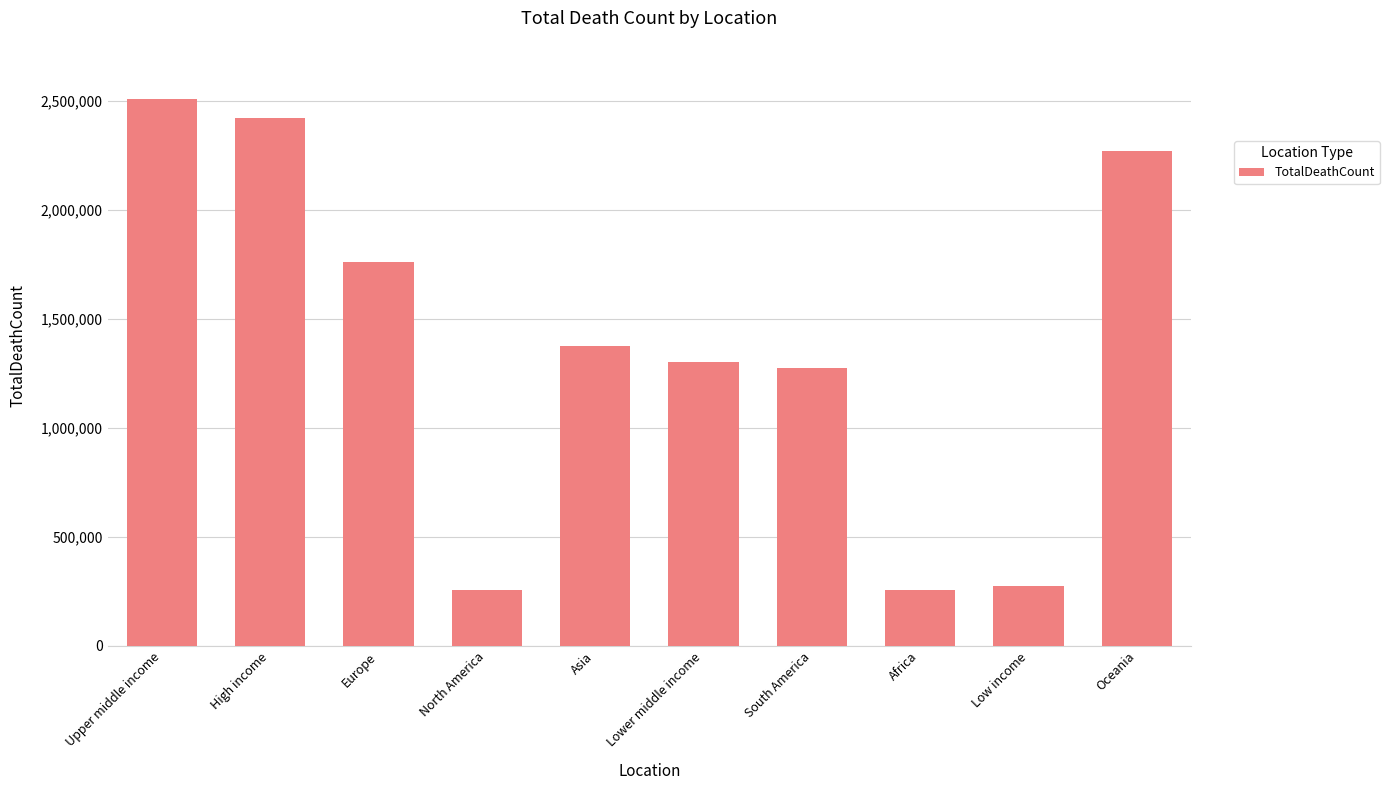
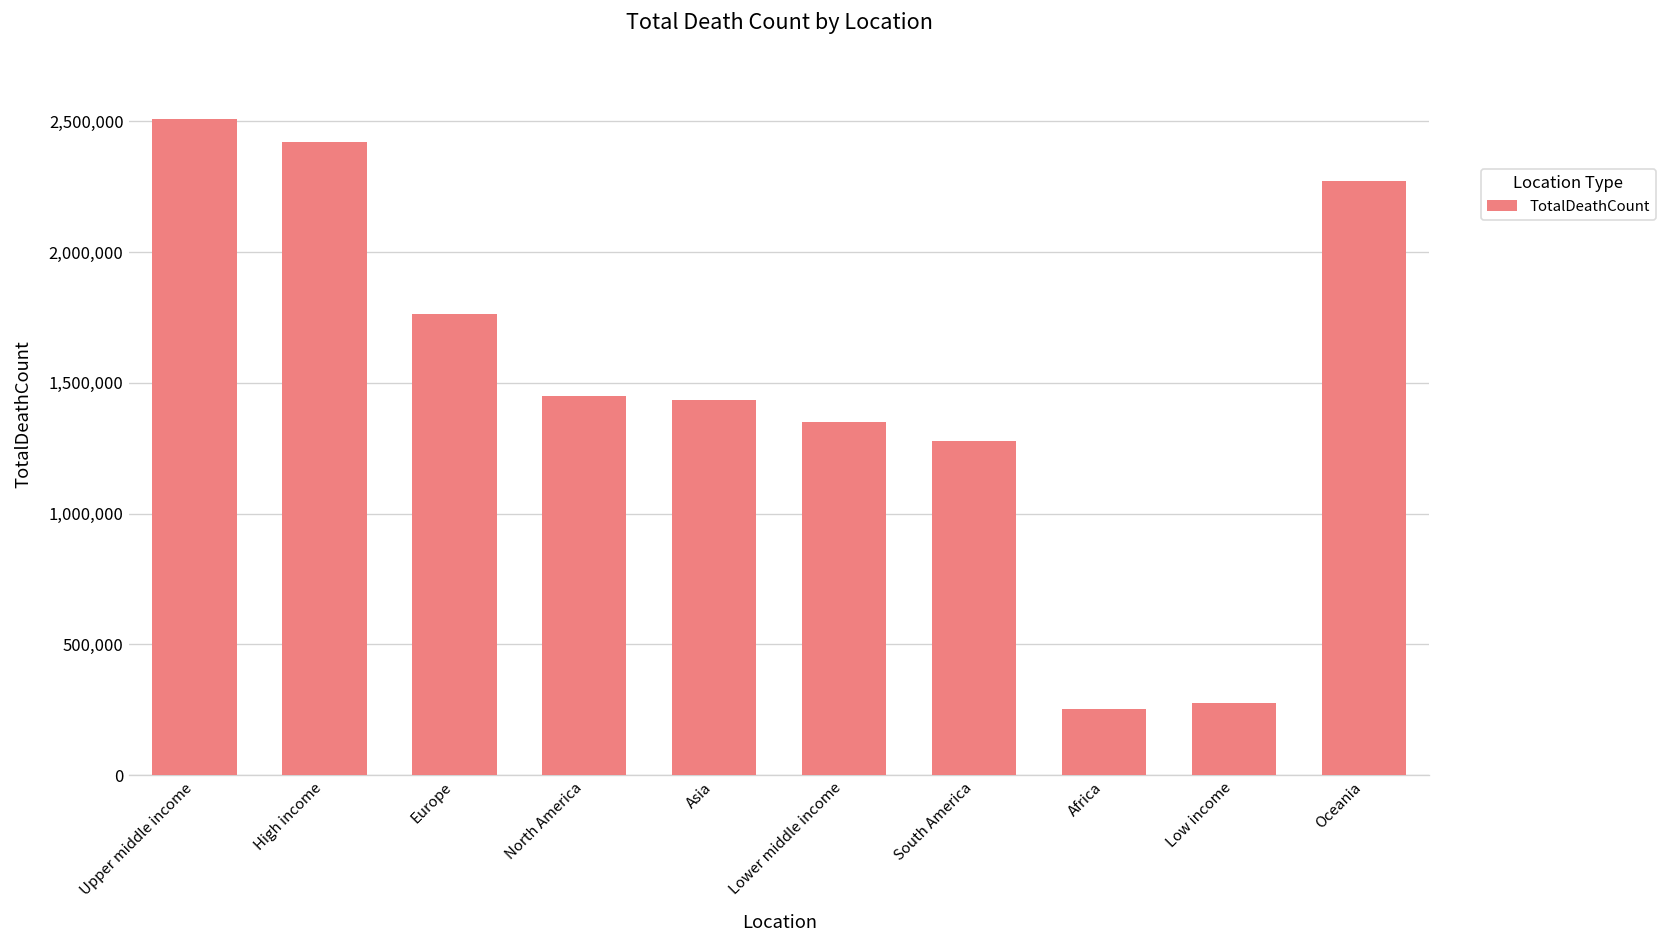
North America: 260,000 -> 1,450,000
Asia: 1,380,000 -> 1,430,000
Lower middle income: 1,300,000 -> 1,350,000
